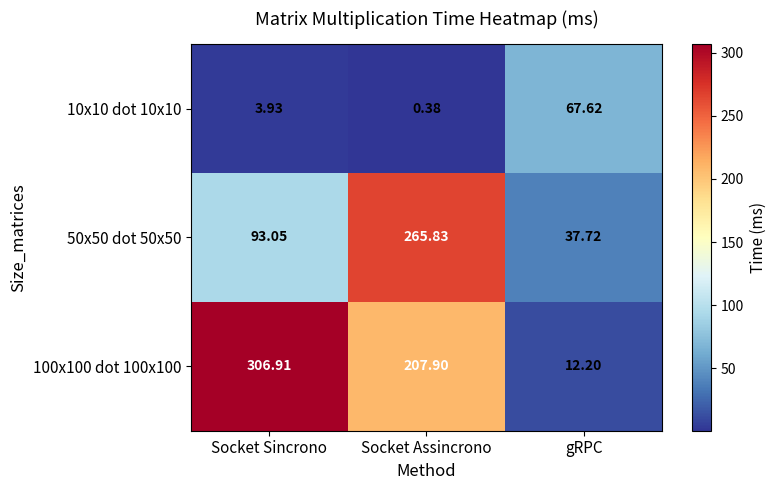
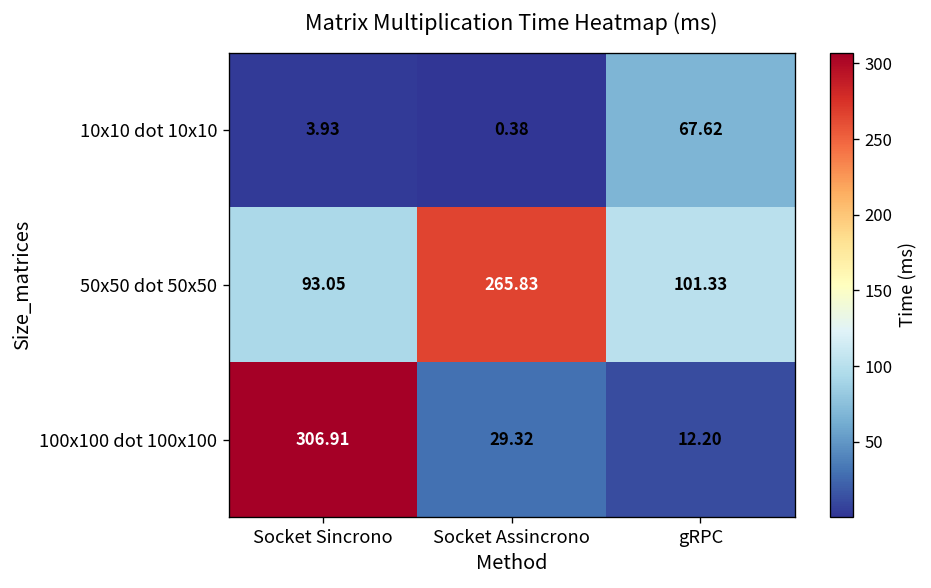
50x50 dot 50x50, gRPC: 37.72 -> 101.33
100x100 dot 100x100, Socket Assincrono: 207.90 -> 29.32
